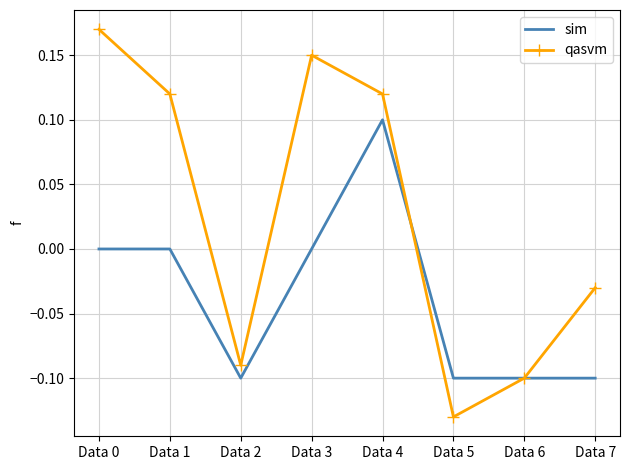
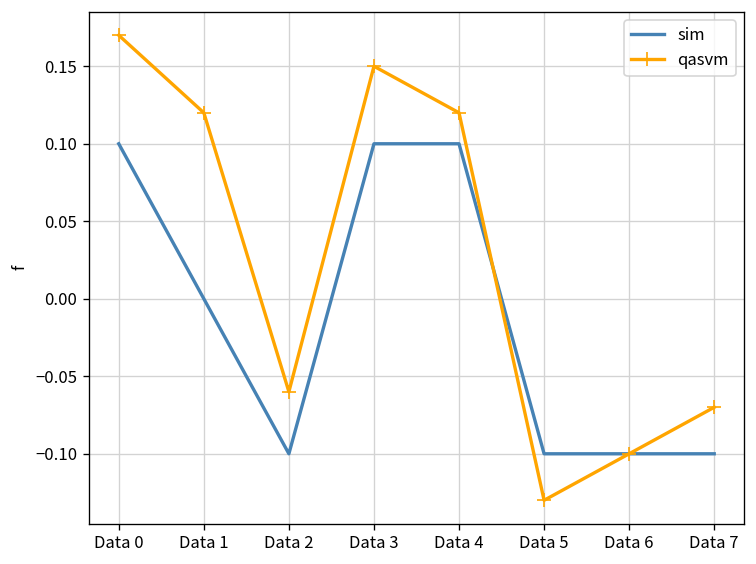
sim, Data 0: 0.0 -> 0.1
qasvm, Data 2: -0.09 -> -0.06
sim, Data 3: 0.0 -> 0.1
qasvm, Data 7: -0.03 -> -0.07
